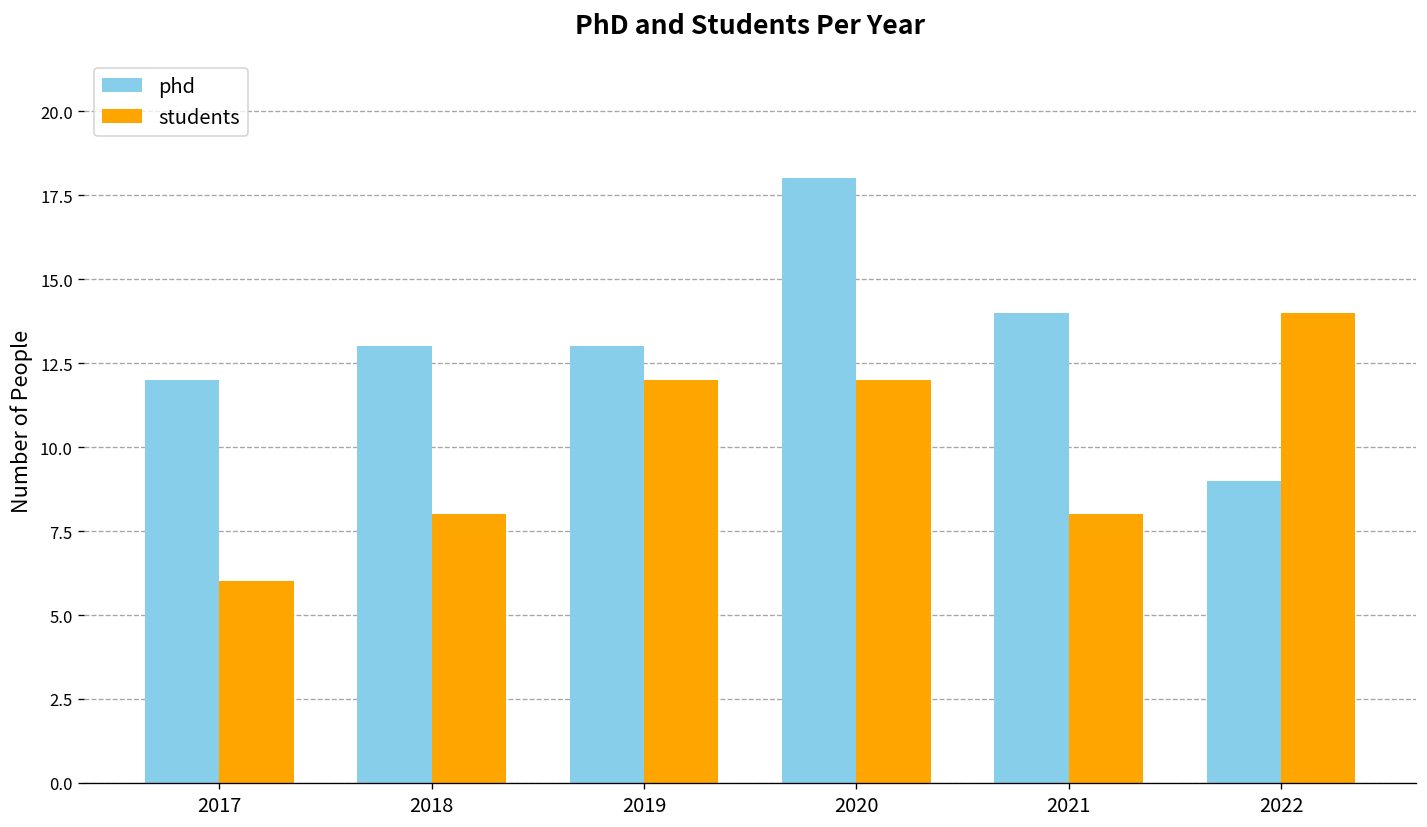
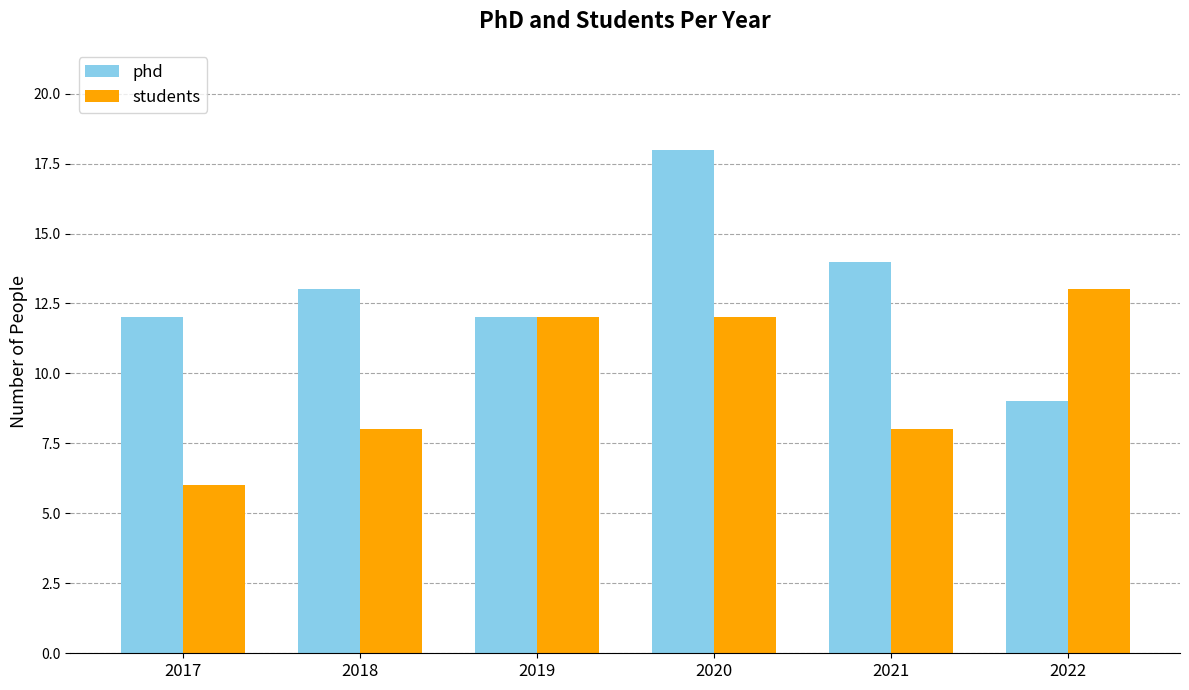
phd, 2019: 13 -> 12
students, 2022: 14 -> 13
